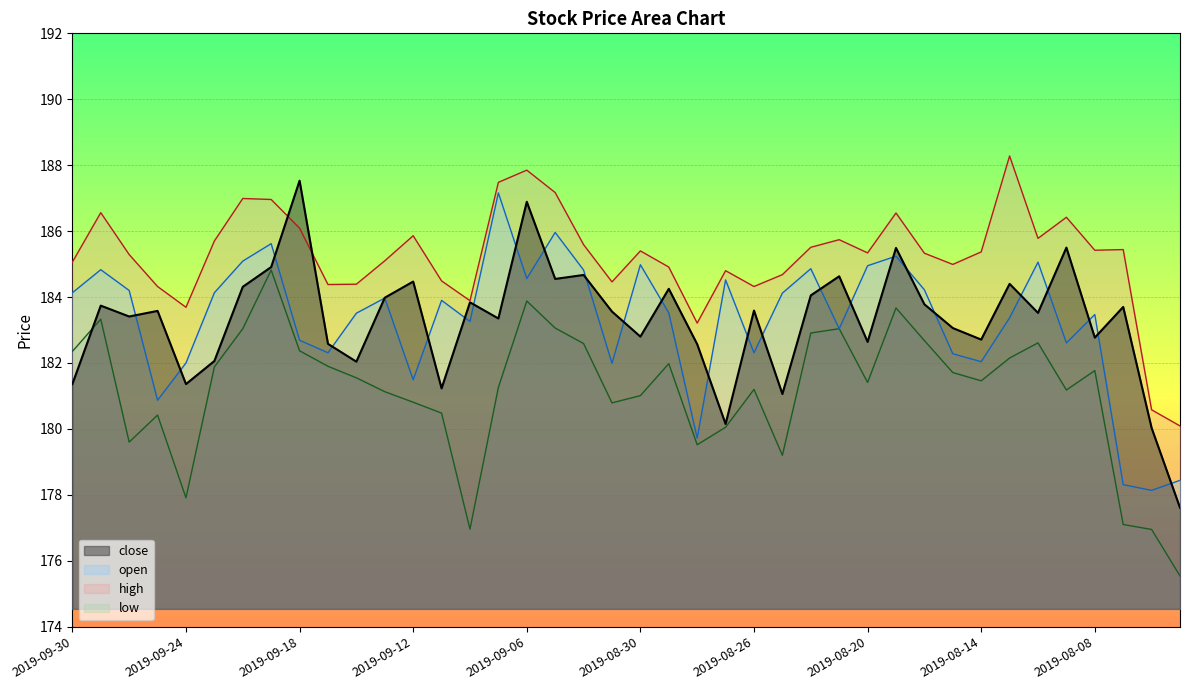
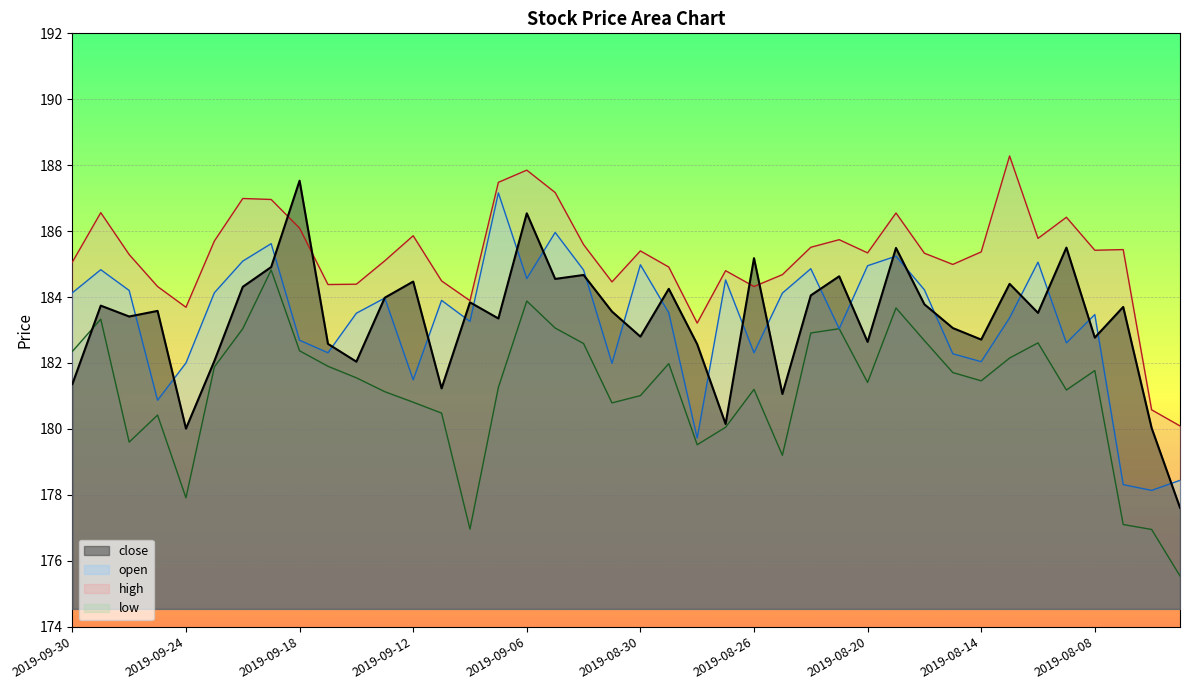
close, 2019-09-24: 181.4 -> 180.0
close, 2019-09-06: 186.9 -> 186.5
close, 2019-08-26: 183.6 -> 185.2
